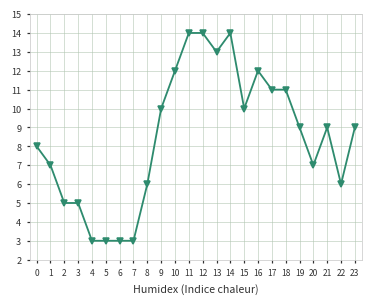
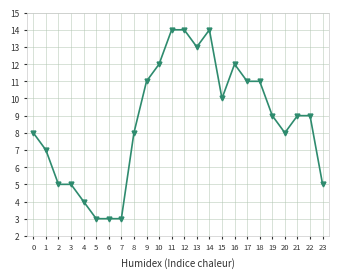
4: 3 -> 4
8: 6 -> 8
9: 10 -> 11
20: 7 -> 8
22: 6 -> 9
23: 9 -> 5
